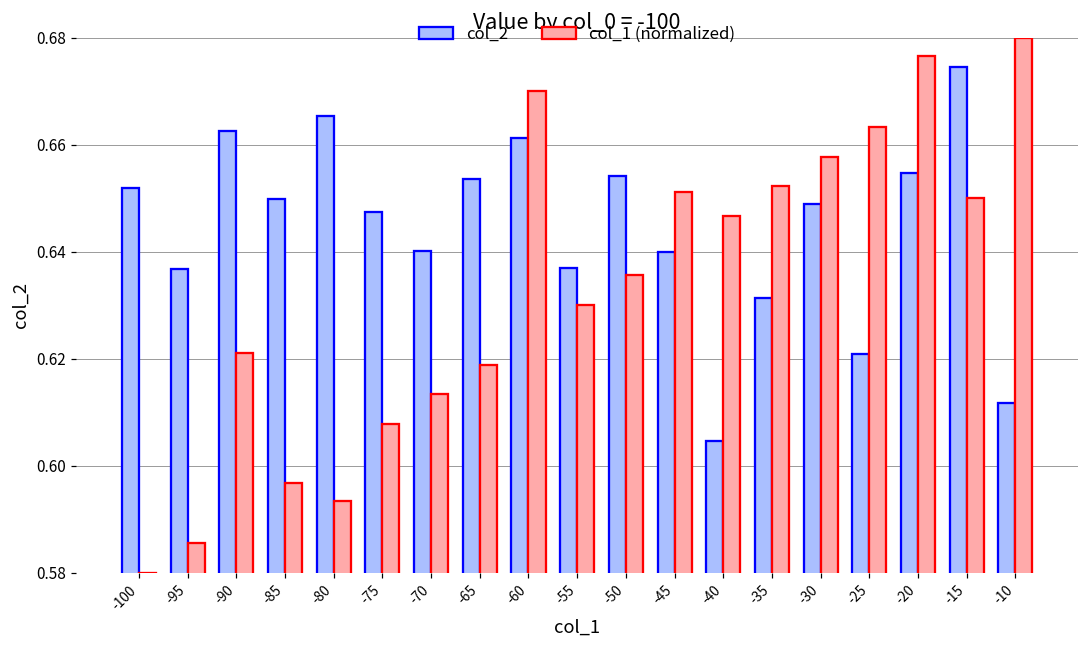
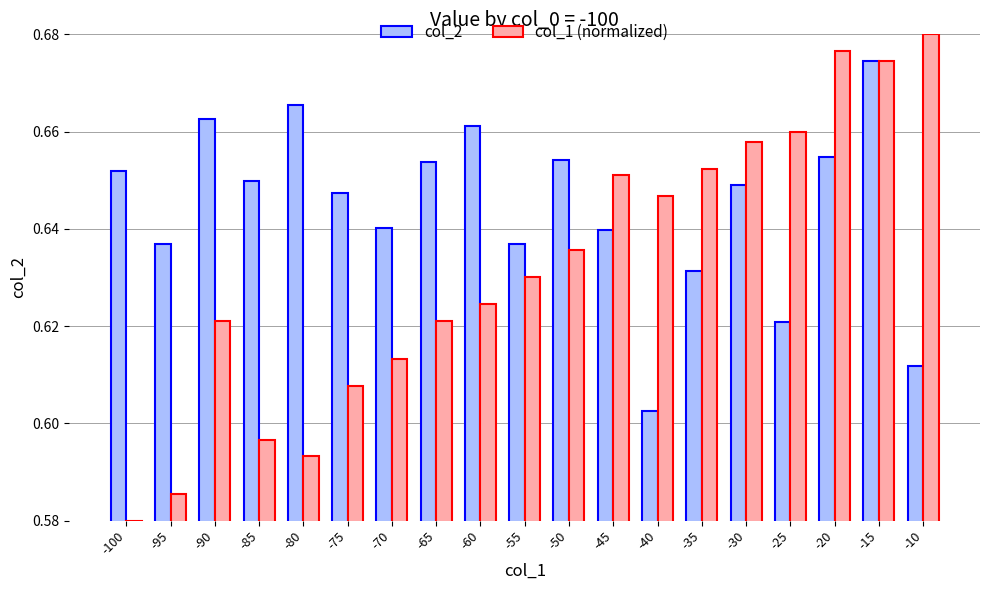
col_1 (normalized), -65: 0.619 -> 0.621
col_1 (normalized), -60: 0.670 -> 0.624
col_2, -40: 0.605 -> 0.602
col_1 (normalized), -25: 0.663 -> 0.660
col_1 (normalized), -15: 0.650 -> 0.674
